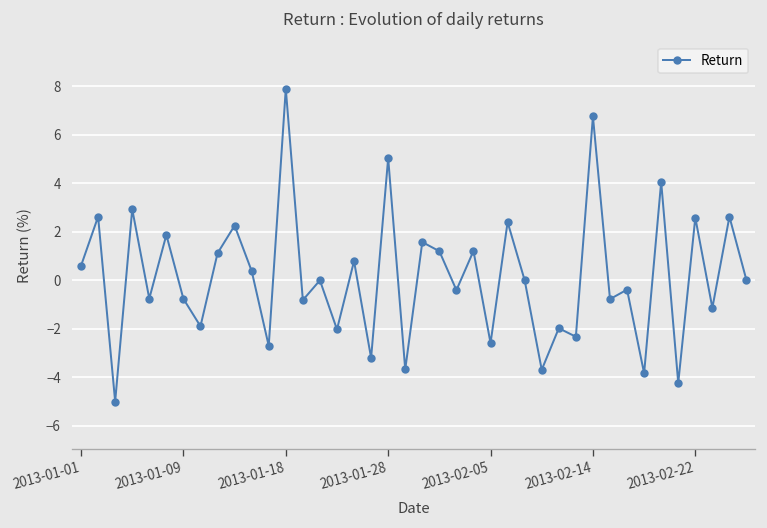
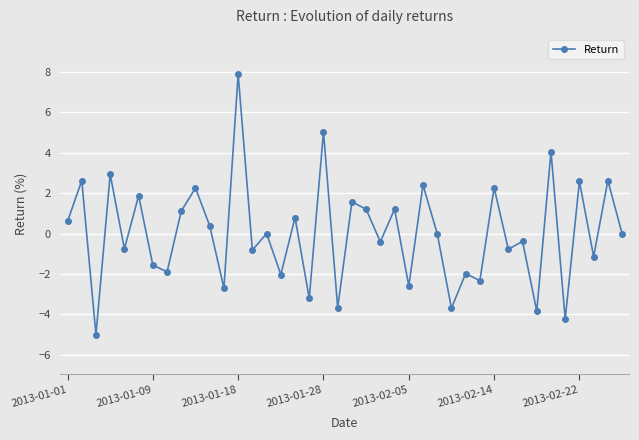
2013-01-09: -0.8 -> -1.6
2013-02-14: 6.8 -> 2.3
